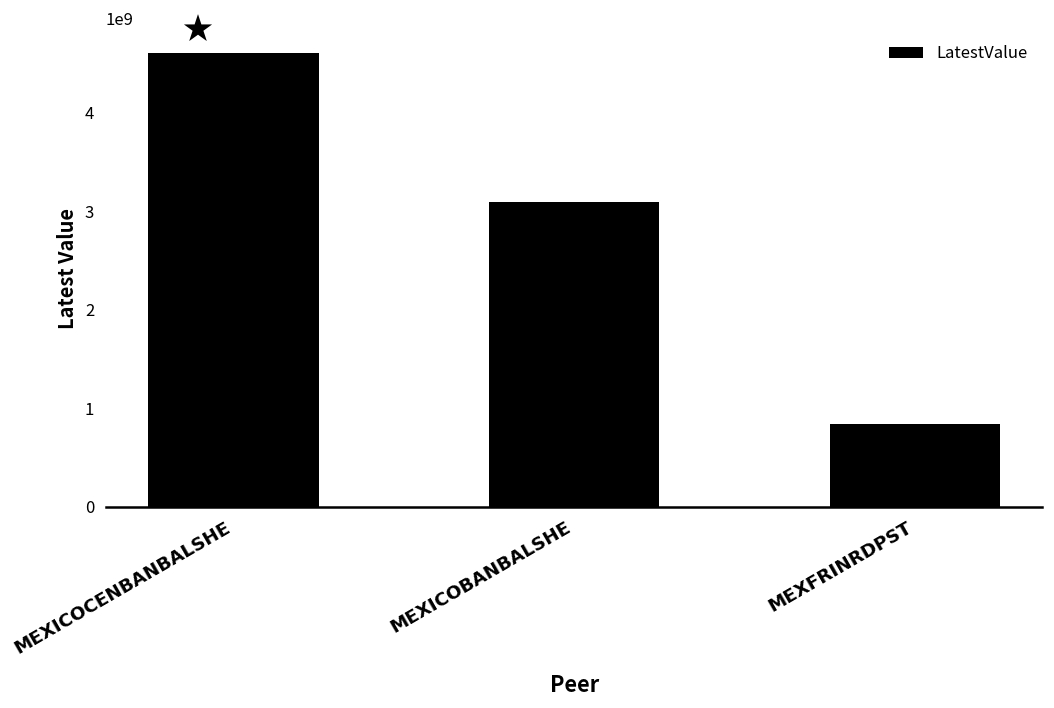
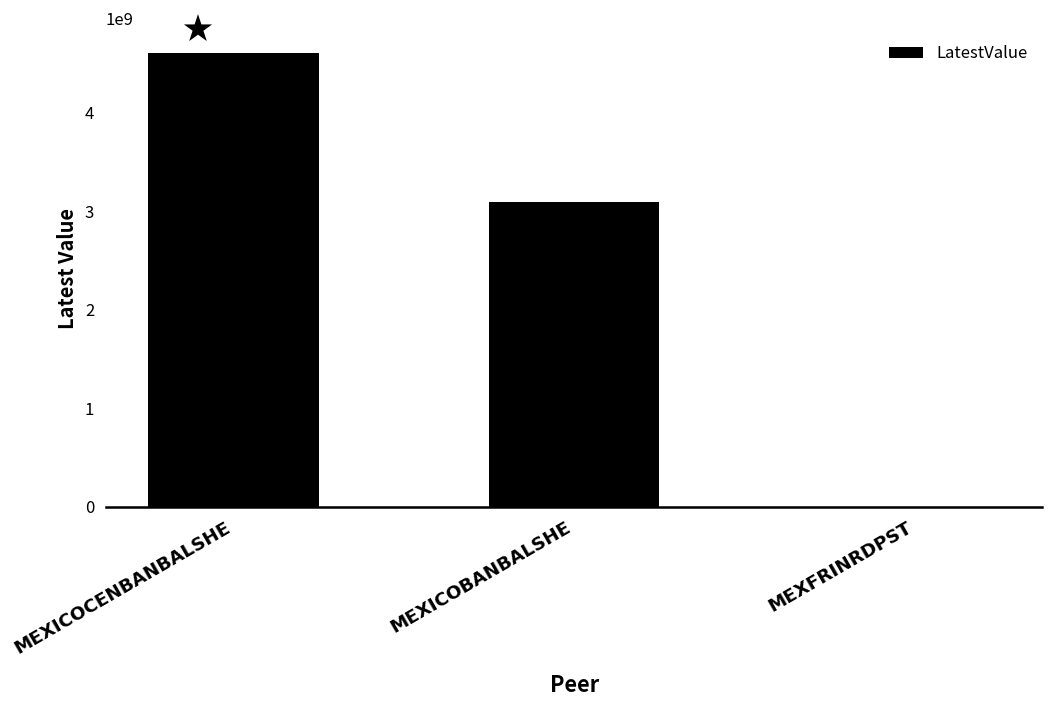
MEXFRINRDPST: 800000000 -> 0
